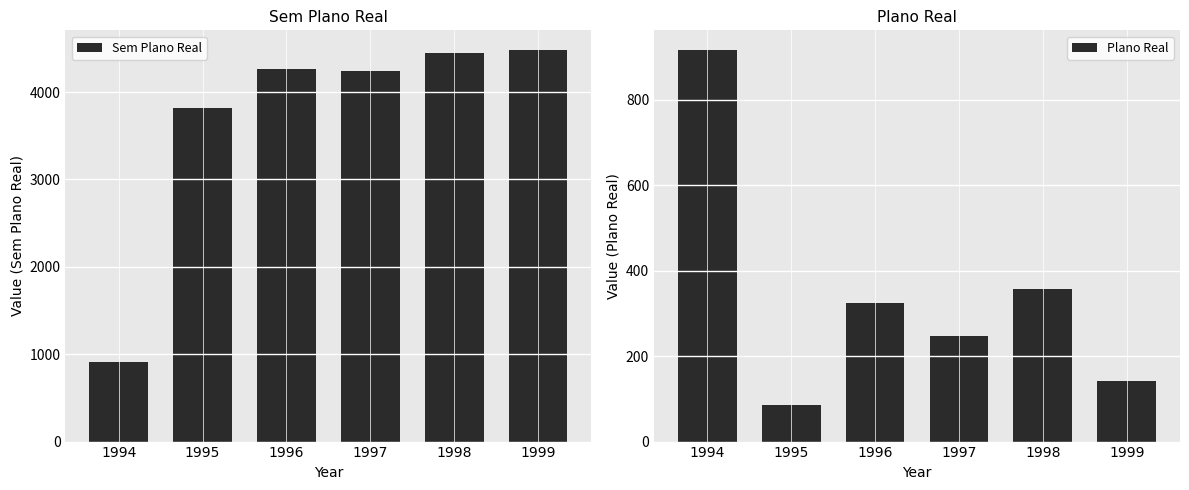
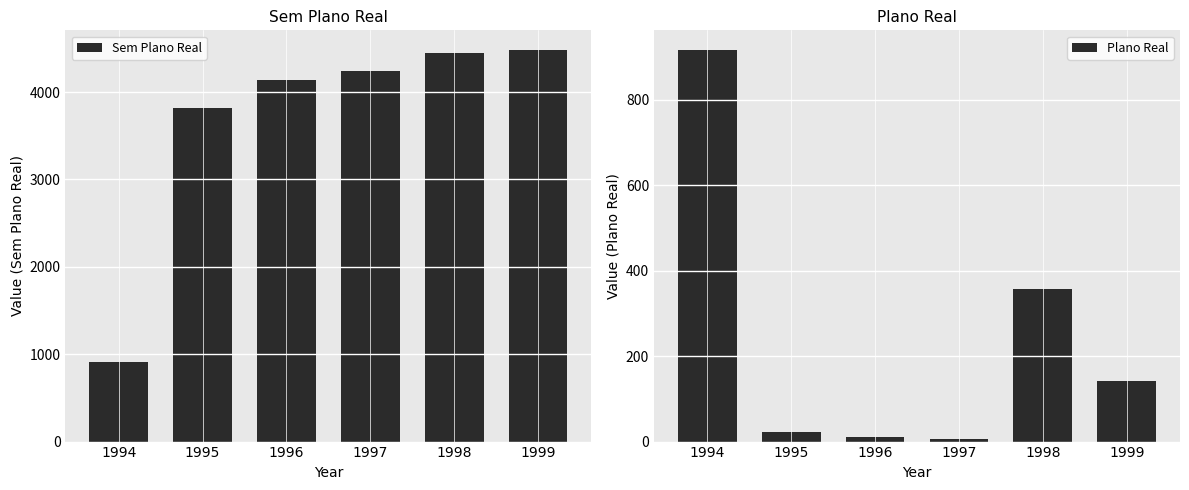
Sem Plano Real, 1996: 4300 -> 4100
Plano Real, 1995: 90 -> 20
Plano Real, 1996: 320 -> 10
Plano Real, 1997: 250 -> 10
